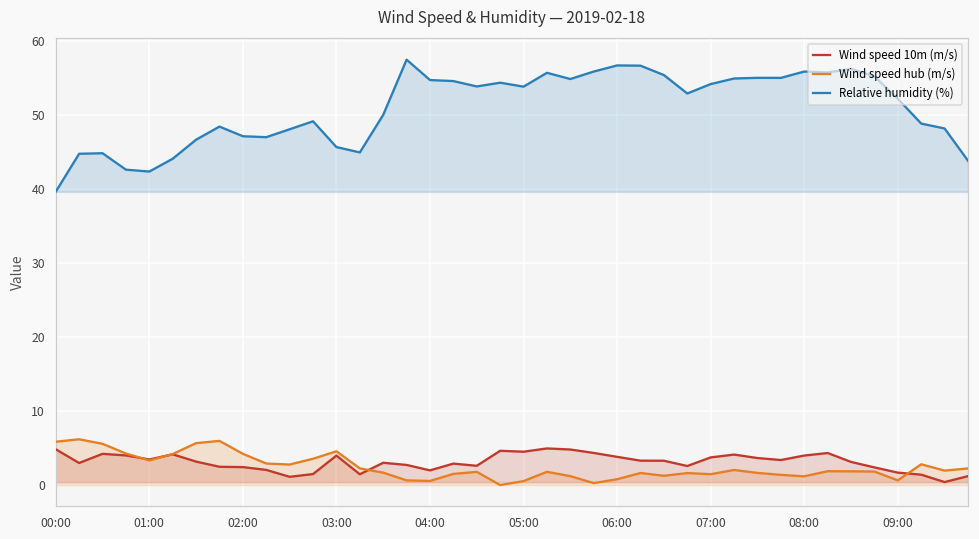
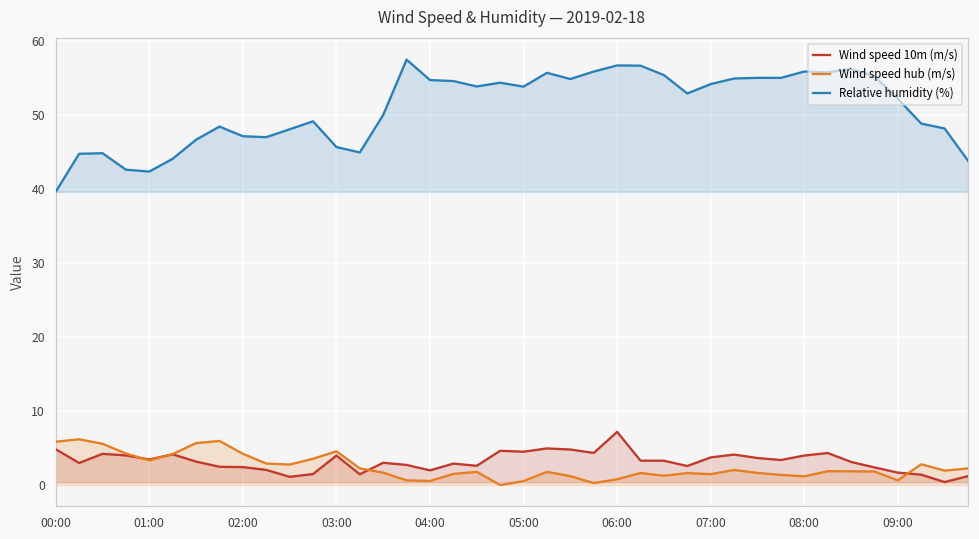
Wind speed 10m (m/s), 06:00: 4 -> 7
